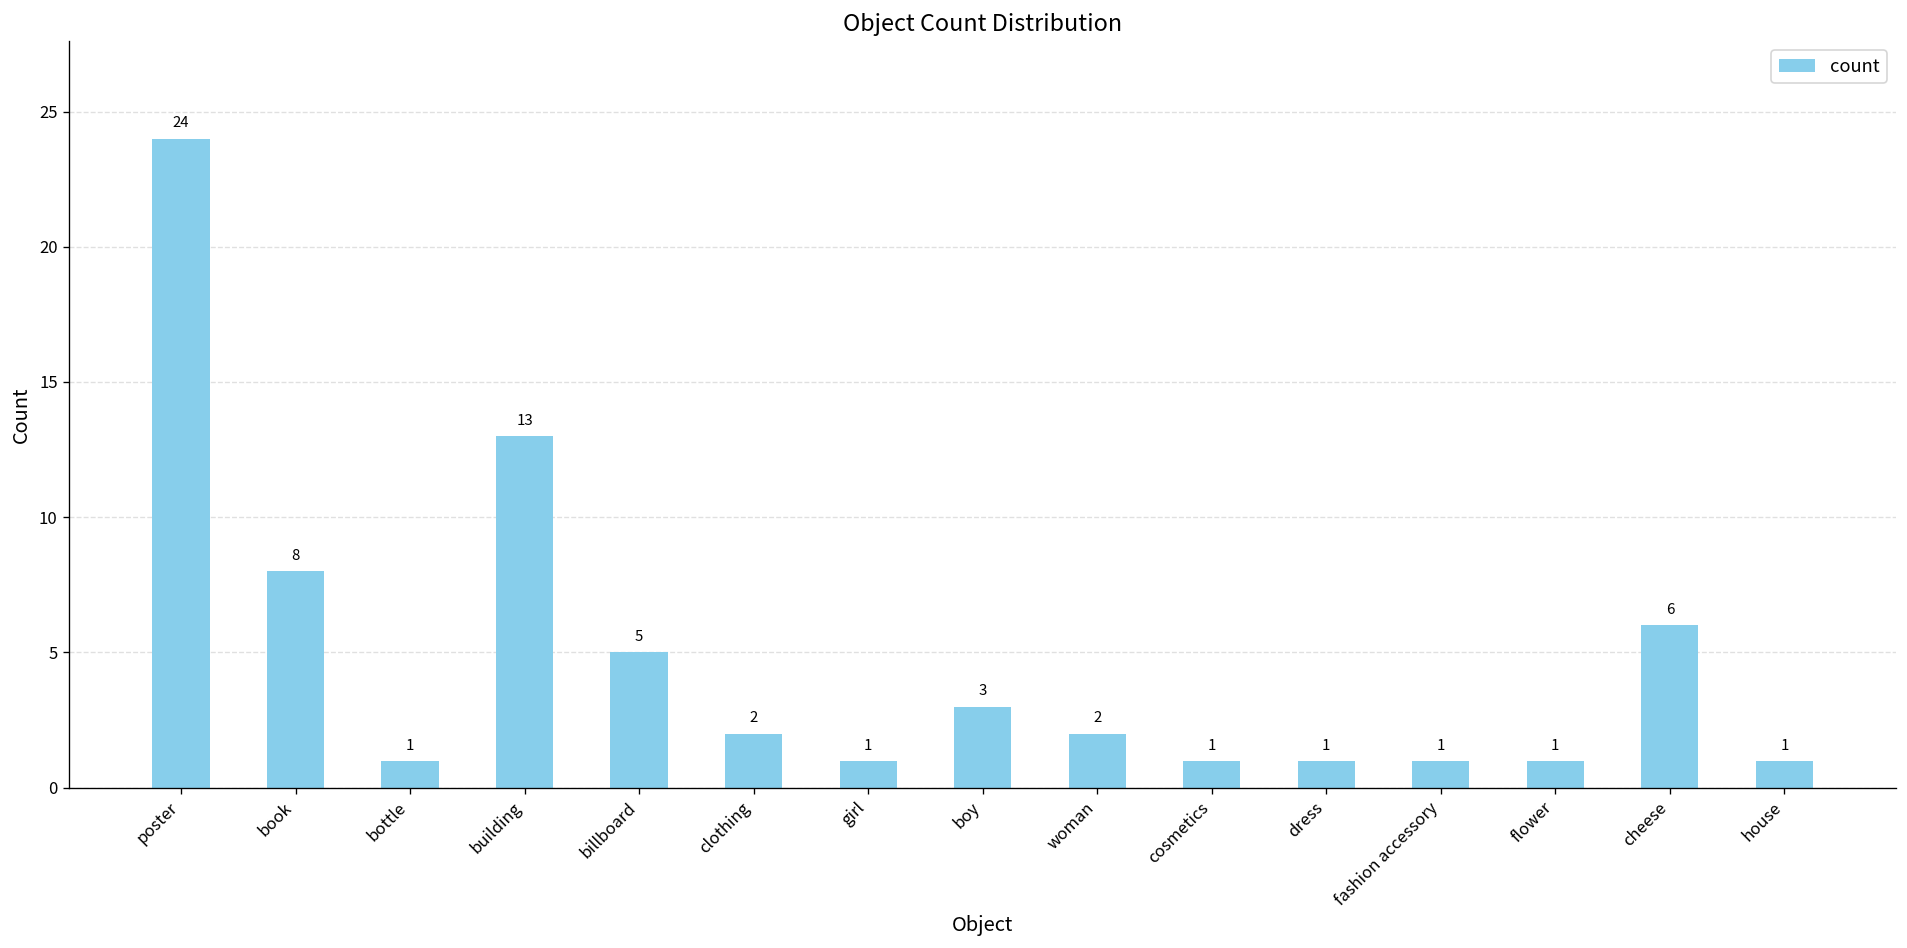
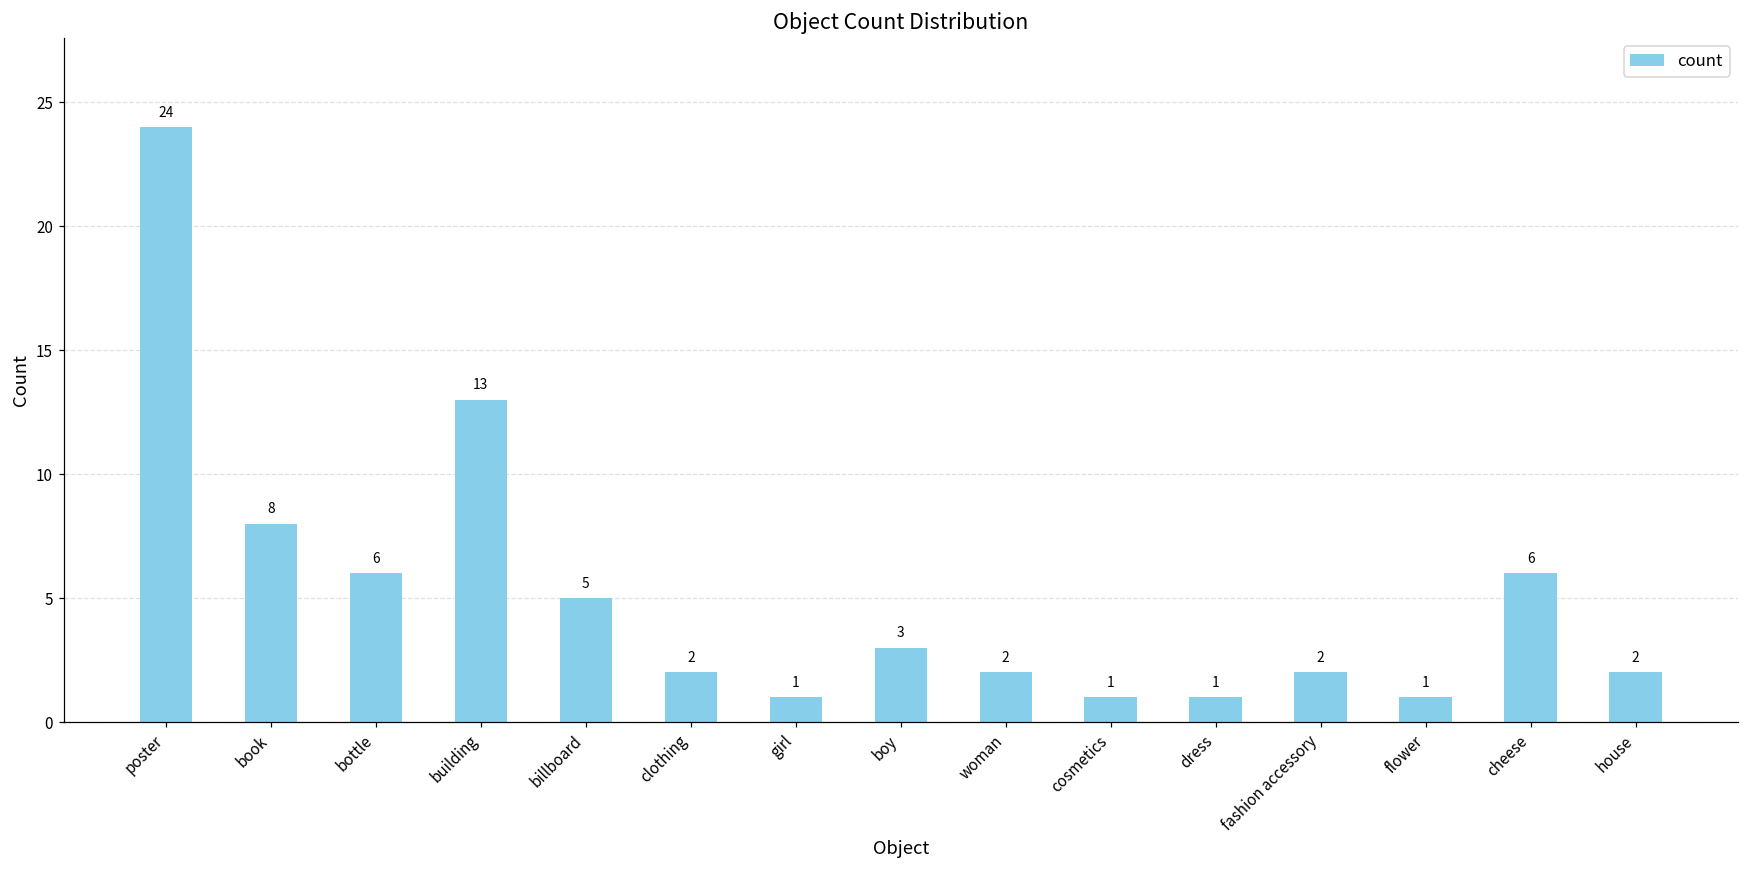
bottle: 1 -> 6
fashion accessory: 1 -> 2
house: 1 -> 2
